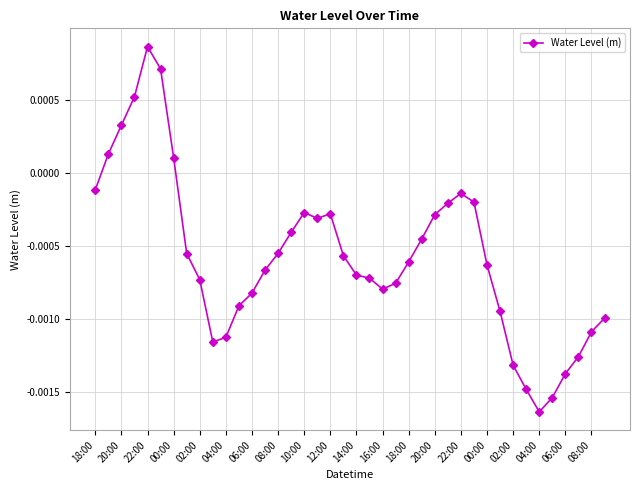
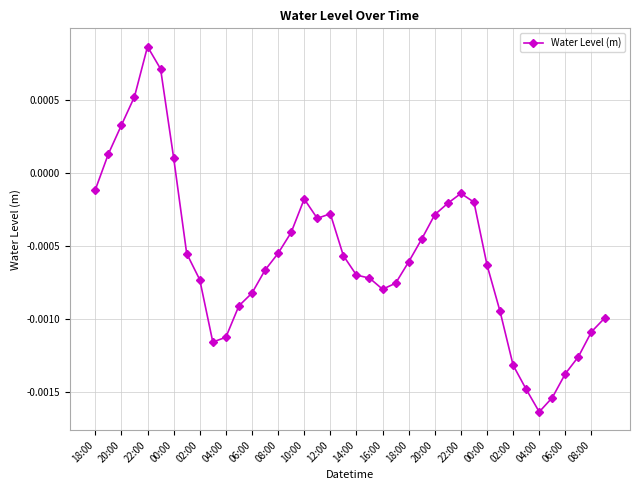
10:00: -0.00027 -> -0.00018
